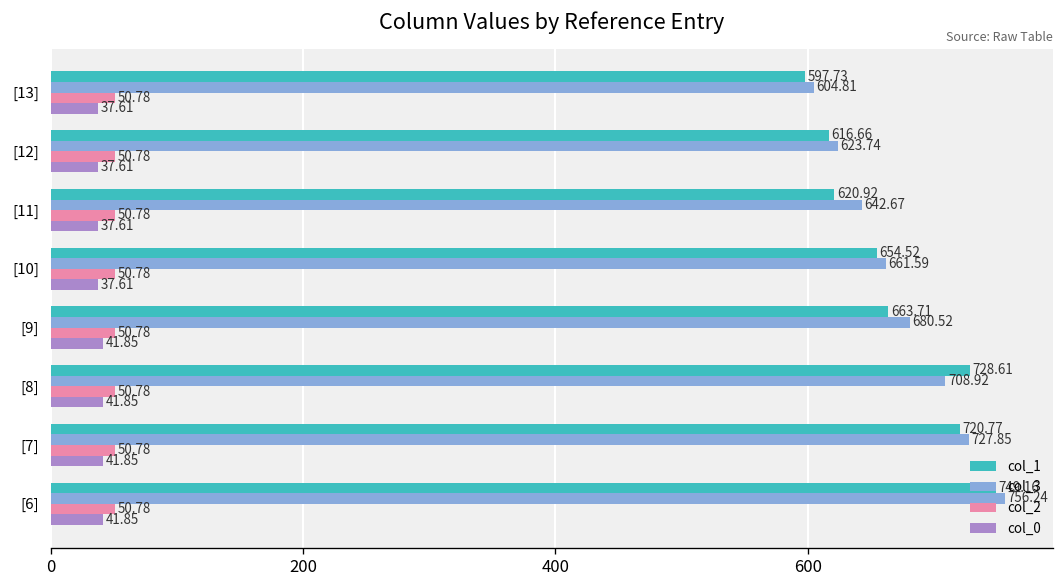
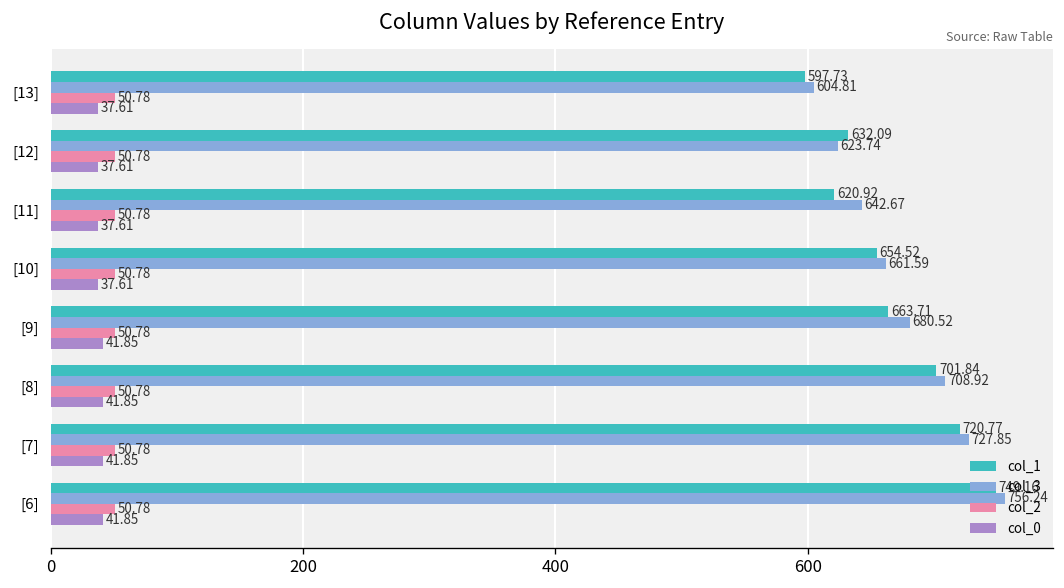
col_1, [12]: 616.66 -> 632.09
col_1, [8]: 728.61 -> 701.84
